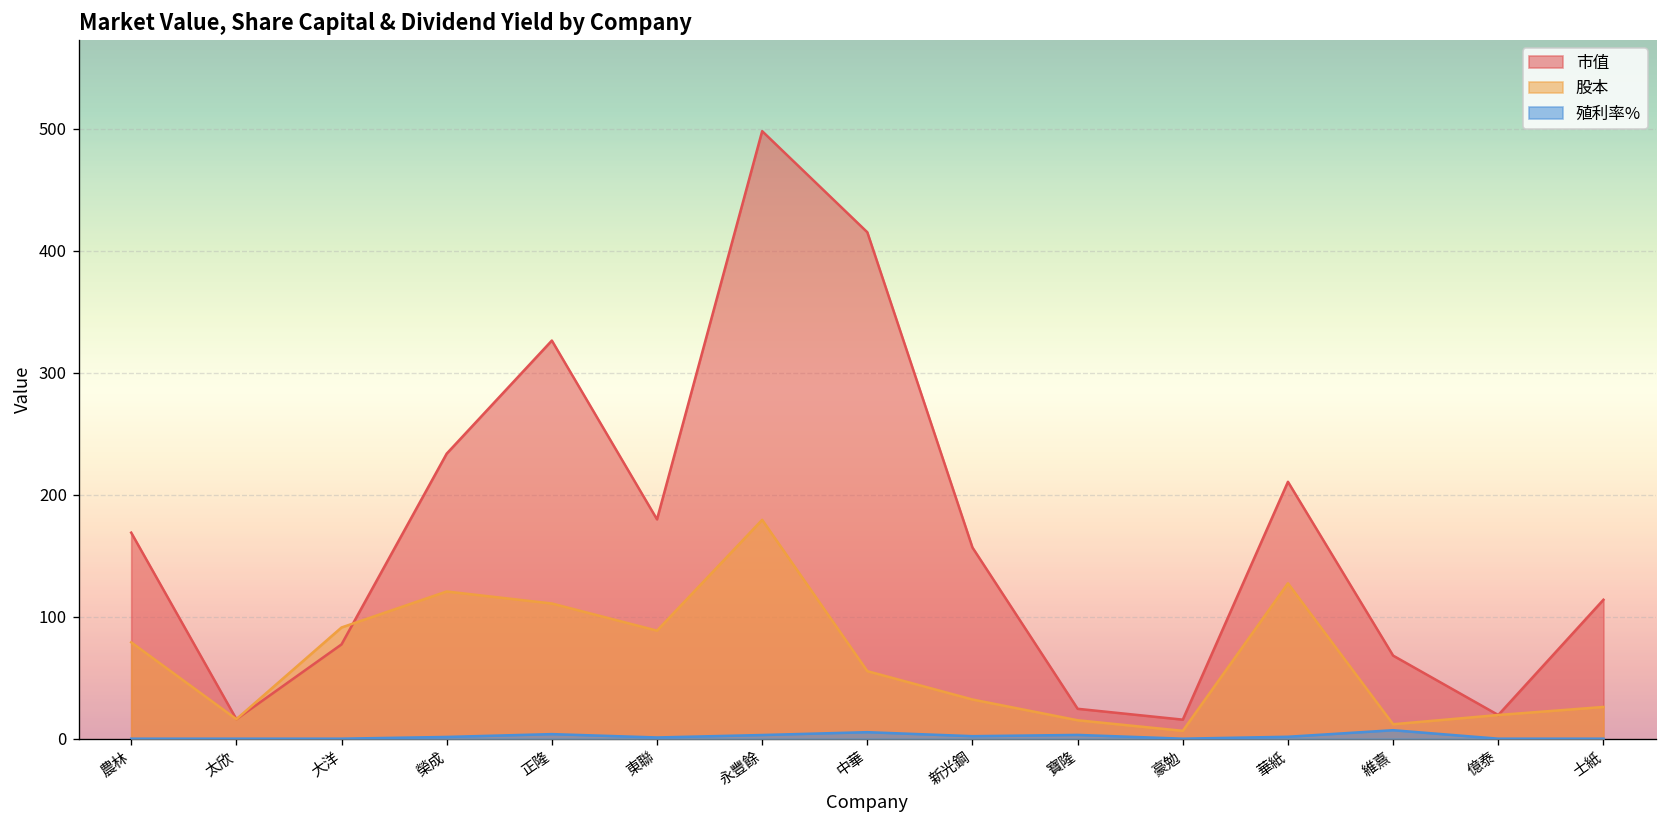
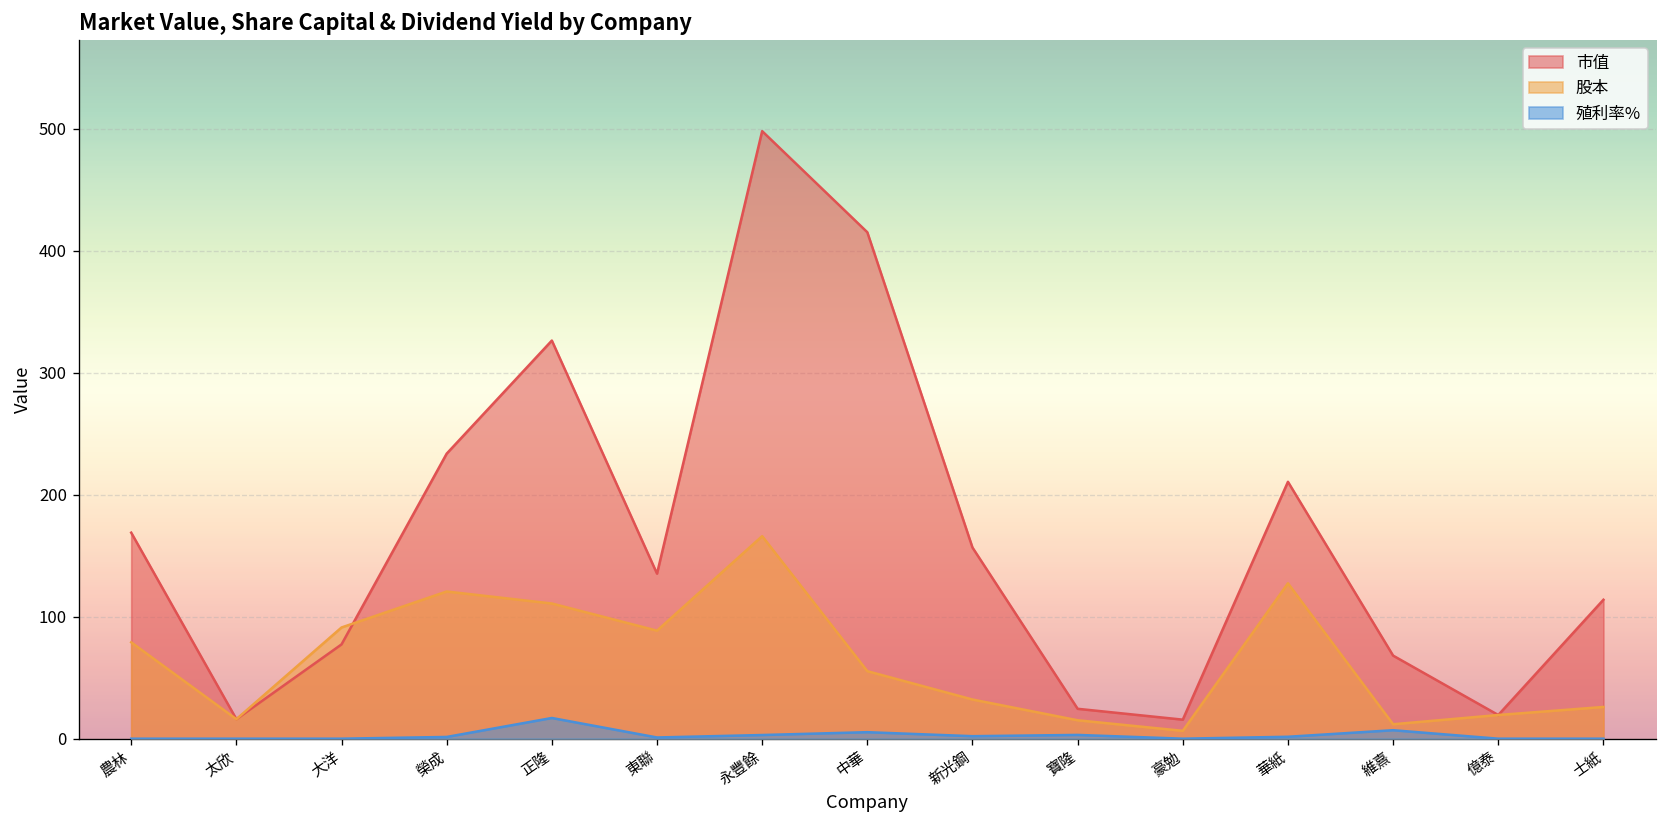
殖利率%, 正隆: 4 -> 17
市值, 東聯: 180 -> 135
股本, 永豐餘: 179 -> 166
